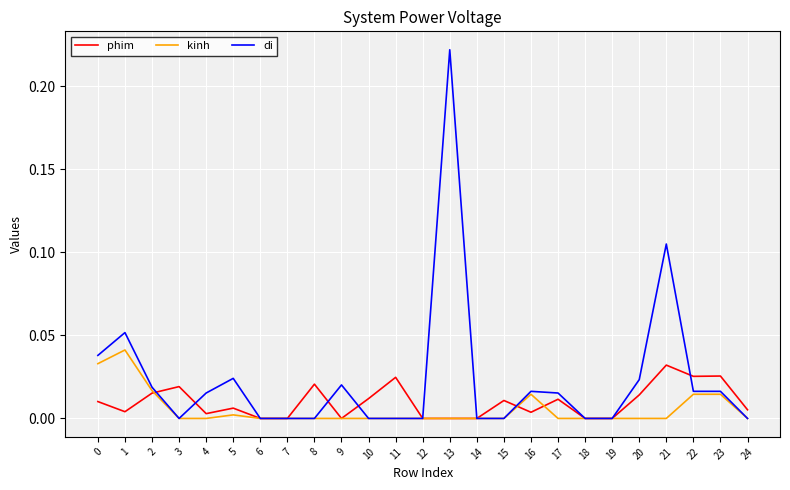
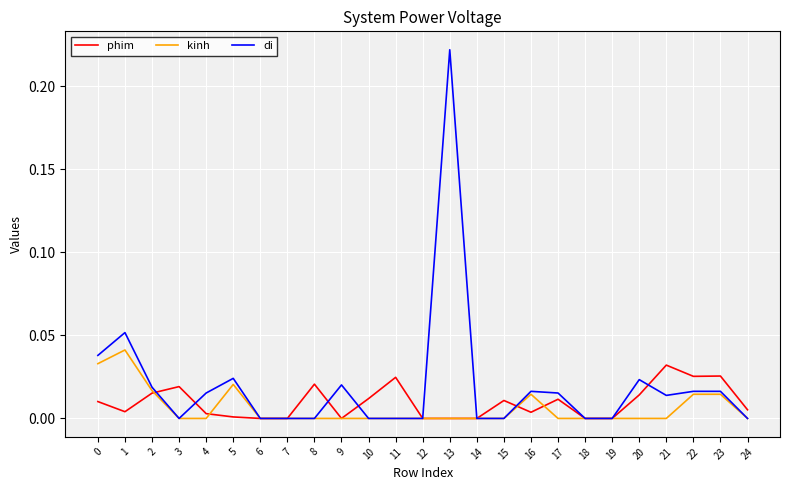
phim, 5: 0.006 -> 0.001
kinh, 5: 0.002 -> 0.020
di, 21: 0.105 -> 0.014
